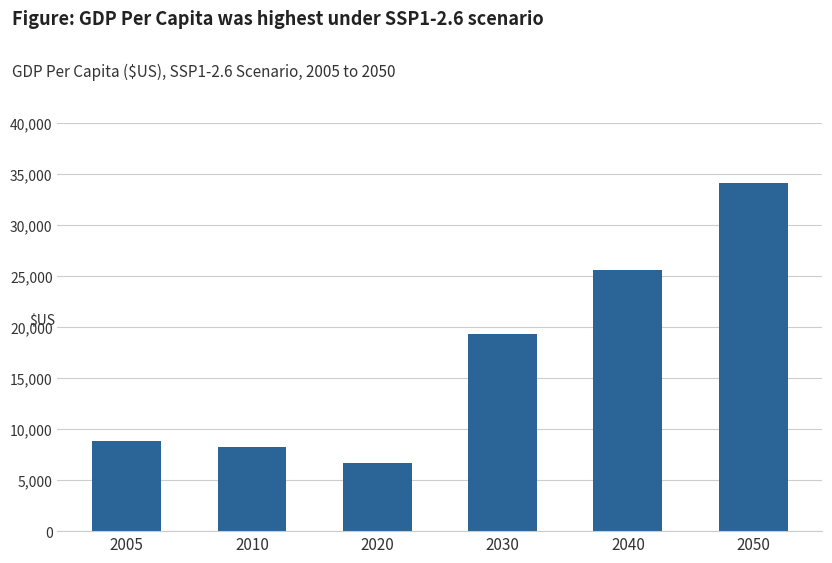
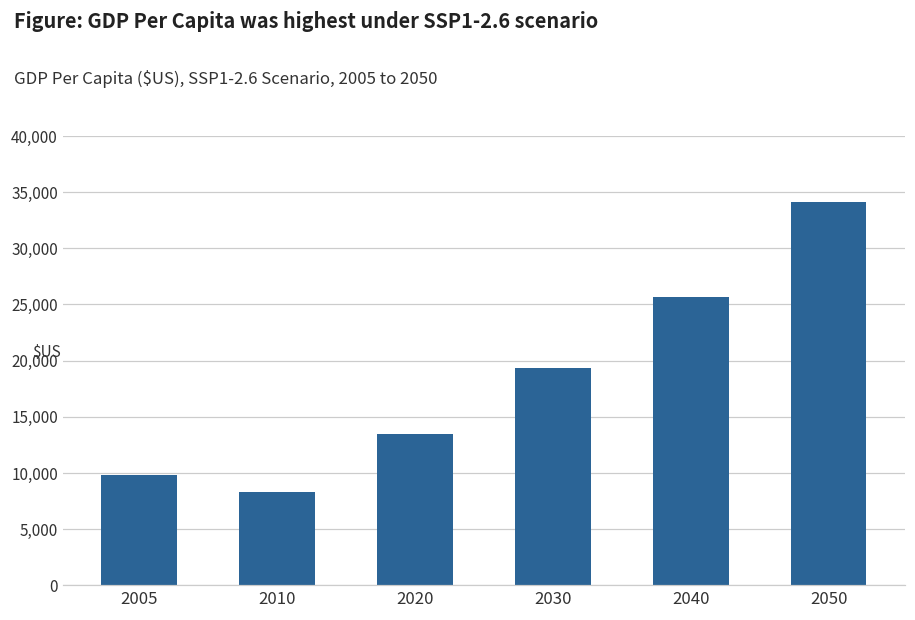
2005: 8,800 -> 9,800
2020: 6,700 -> 13,400
